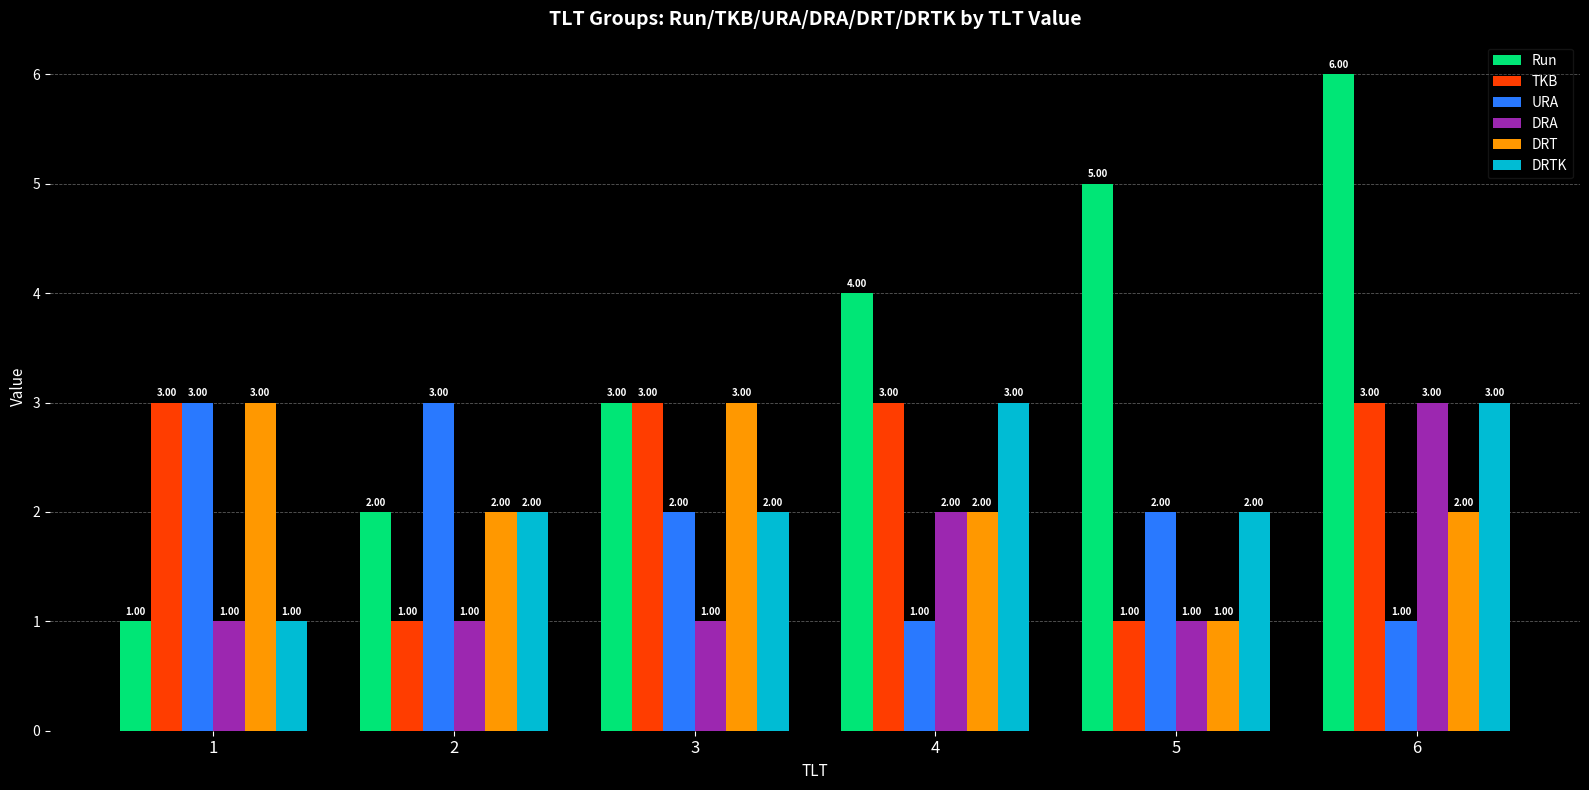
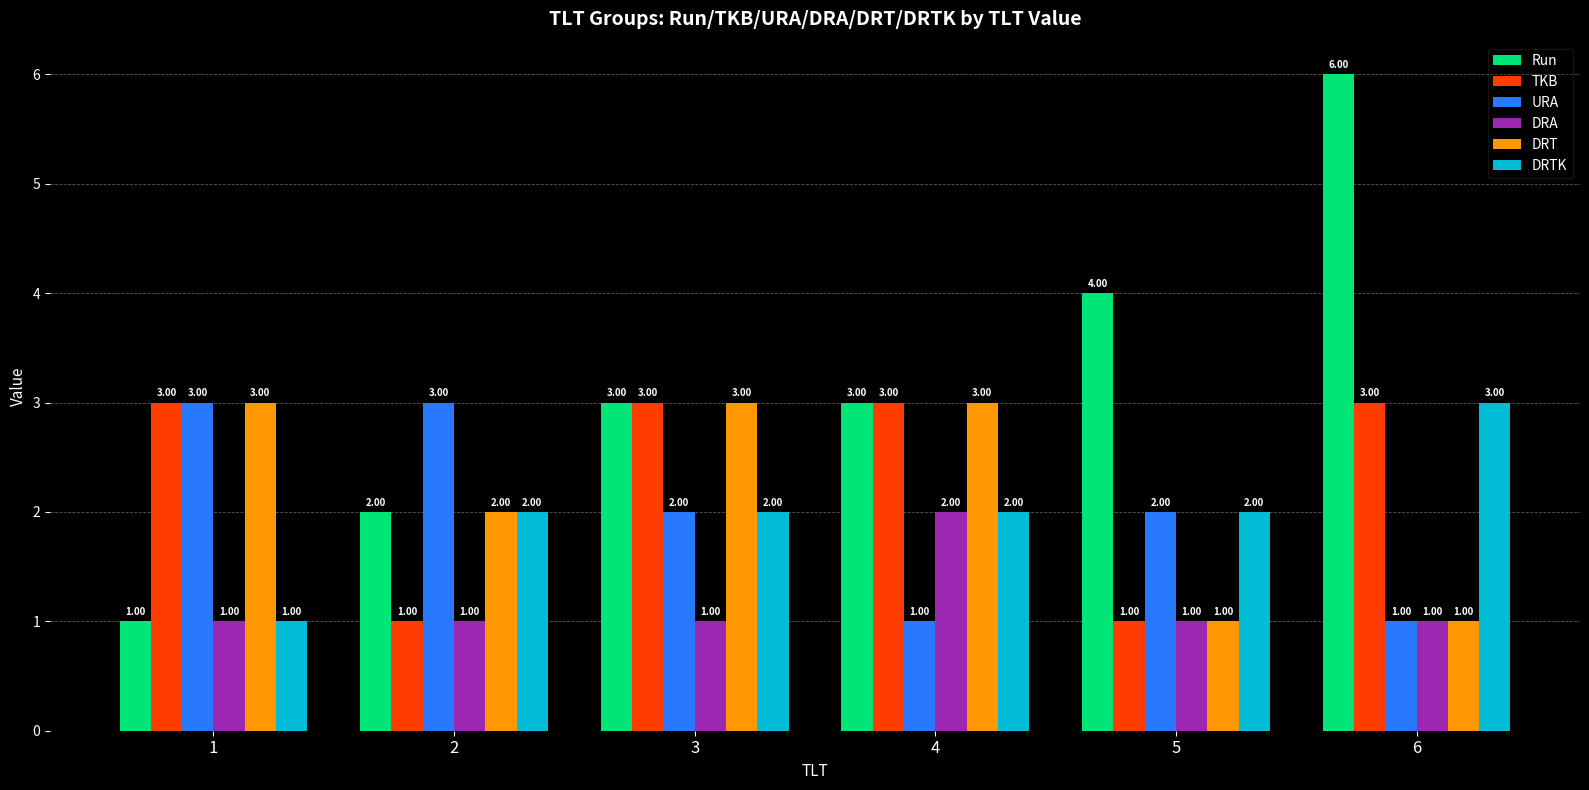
Run, 4: 4.00 -> 3.00
DRT, 4: 2.00 -> 3.00
DRTK, 4: 3.00 -> 2.00
Run, 5: 5.00 -> 4.00
DRA, 6: 3.00 -> 1.00
DRT, 6: 2.00 -> 1.00
